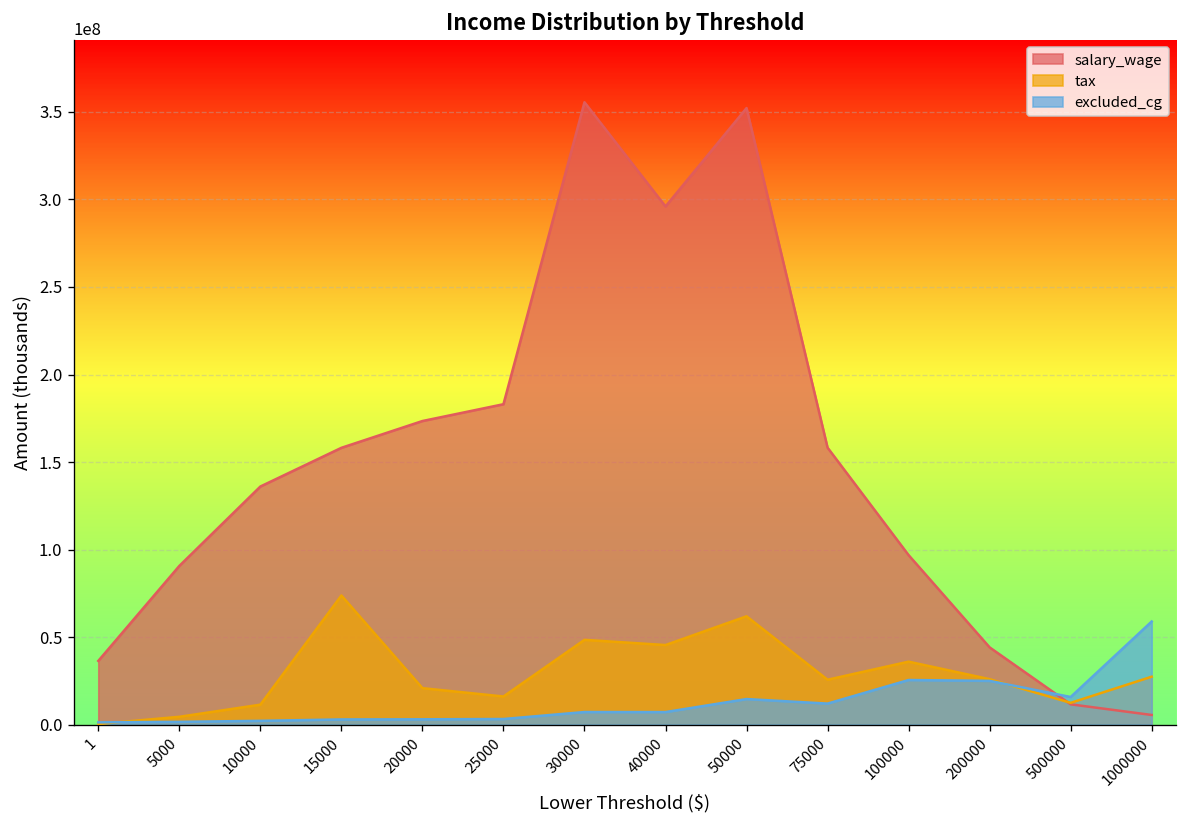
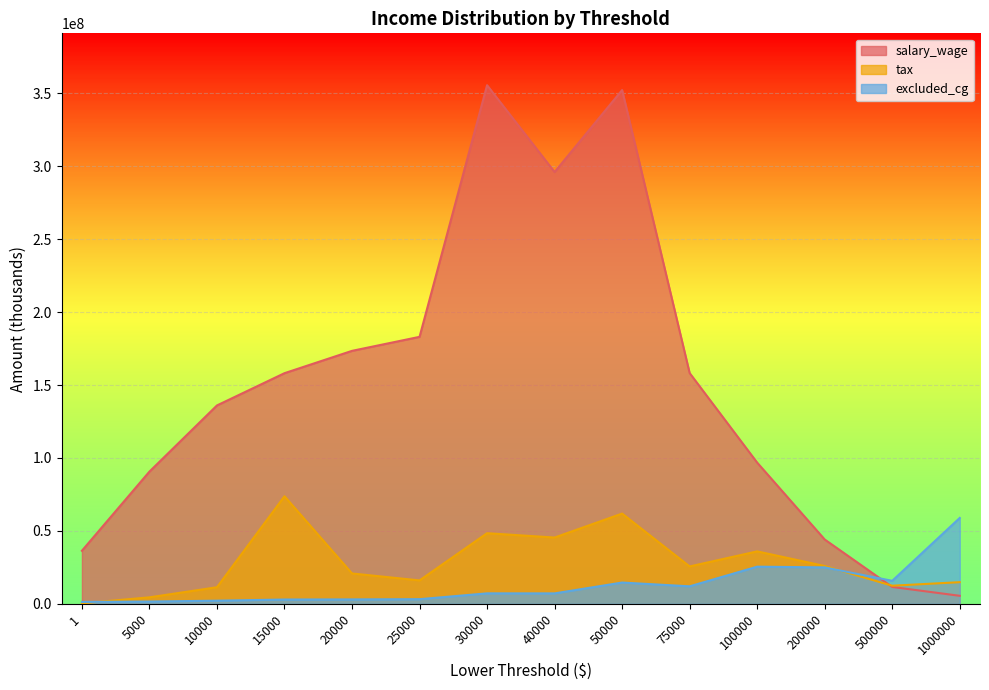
tax, 1000000: 27000000 -> 15000000
